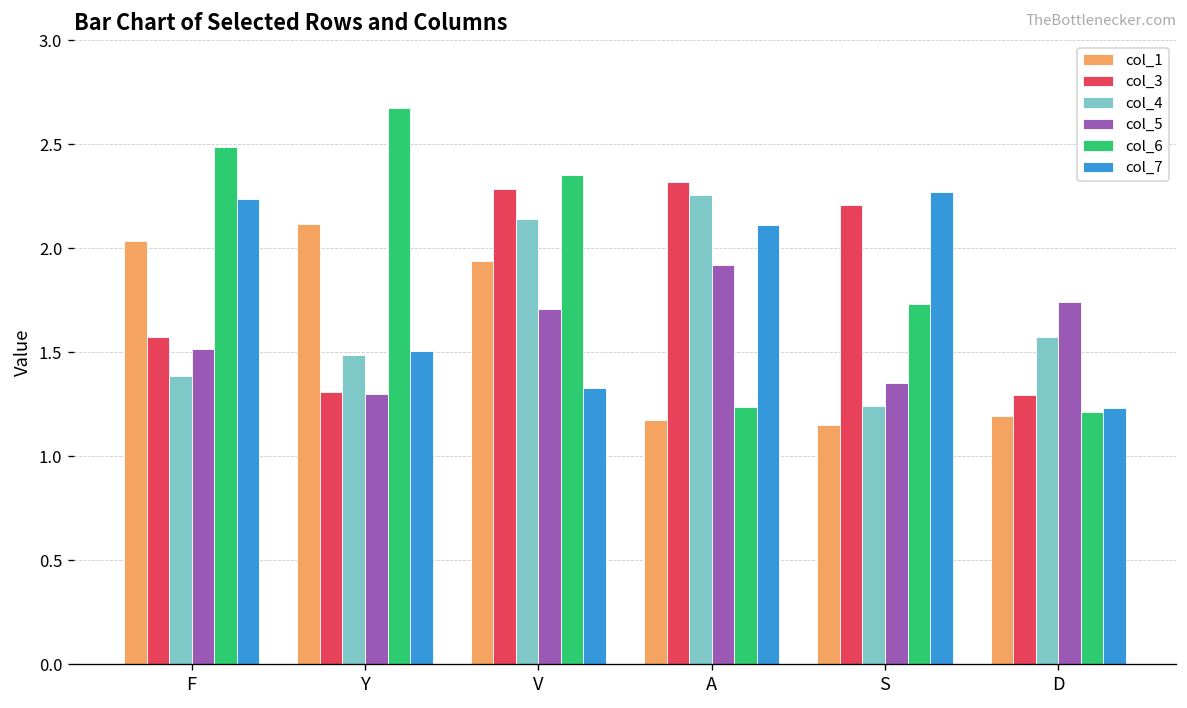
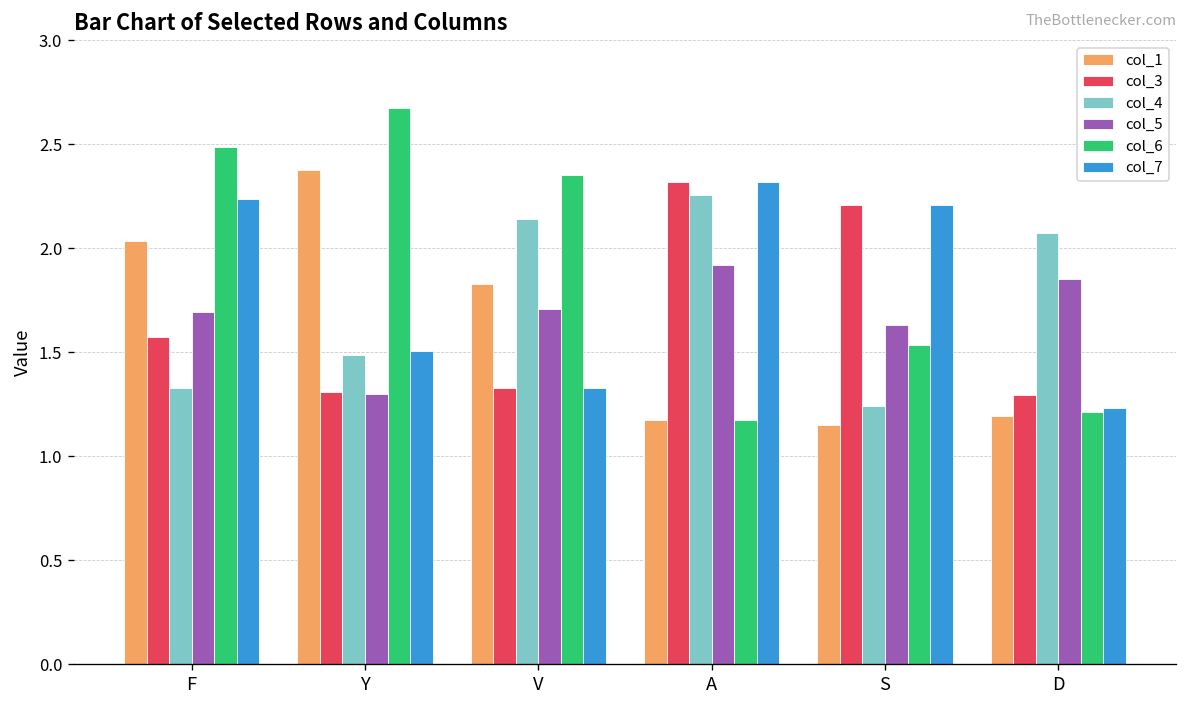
col_4, F: 1.38 -> 1.33
col_5, F: 1.52 -> 1.69
col_1, Y: 2.12 -> 2.38
col_1, V: 1.94 -> 1.82
col_3, V: 2.28 -> 1.32
col_6, A: 1.23 -> 1.17
col_7, A: 2.11 -> 2.32
col_5, S: 1.35 -> 1.63
col_6, S: 1.73 -> 1.54
col_7, S: 2.27 -> 2.21
col_4, D: 1.57 -> 2.07
col_5, D: 1.74 -> 1.85
